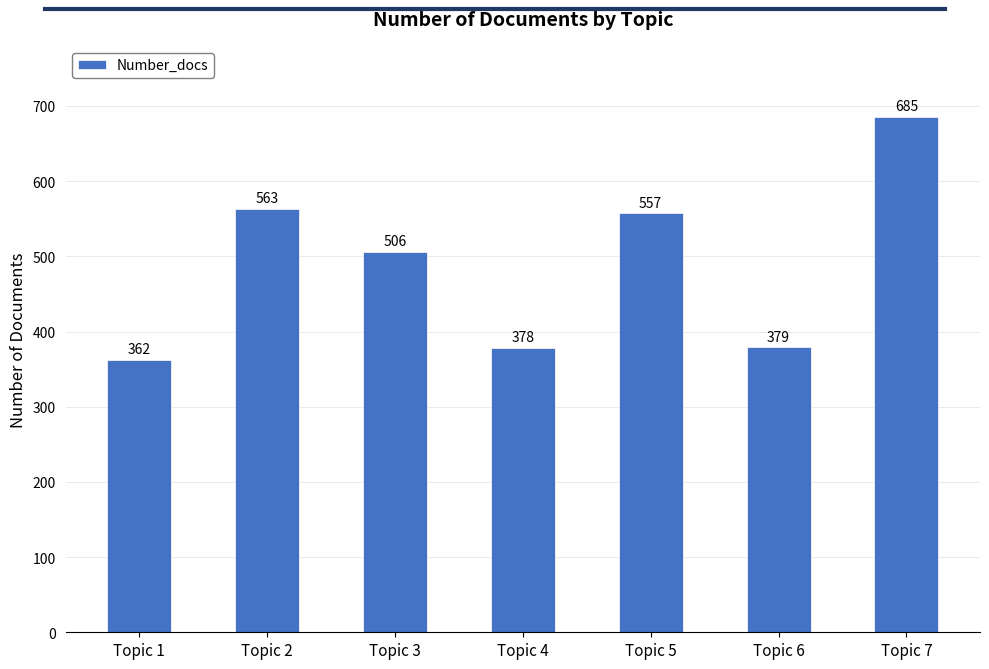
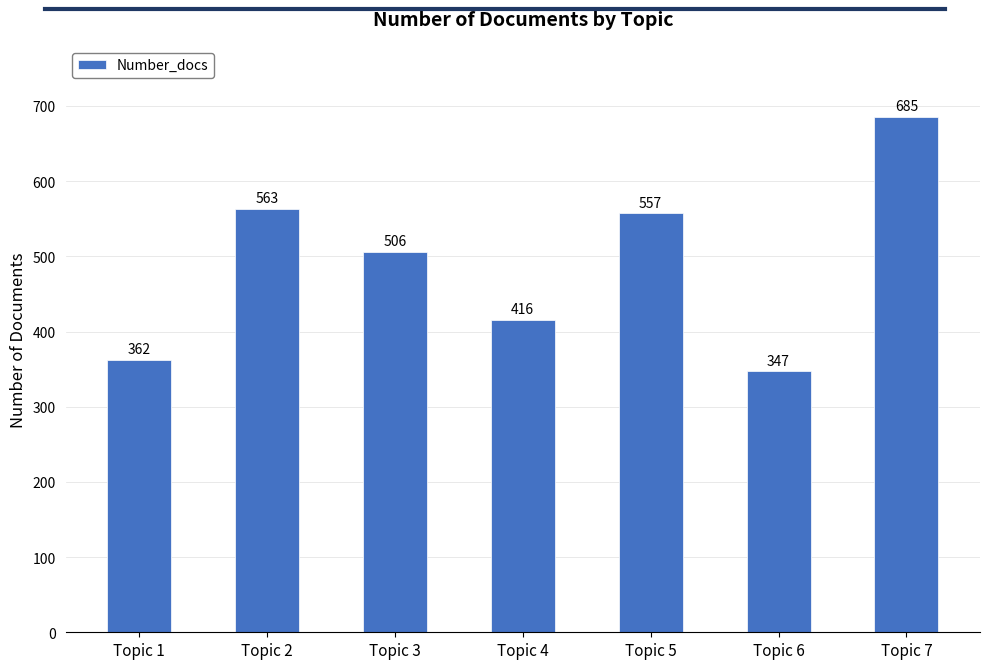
Topic 4: 378 -> 416
Topic 6: 379 -> 347
